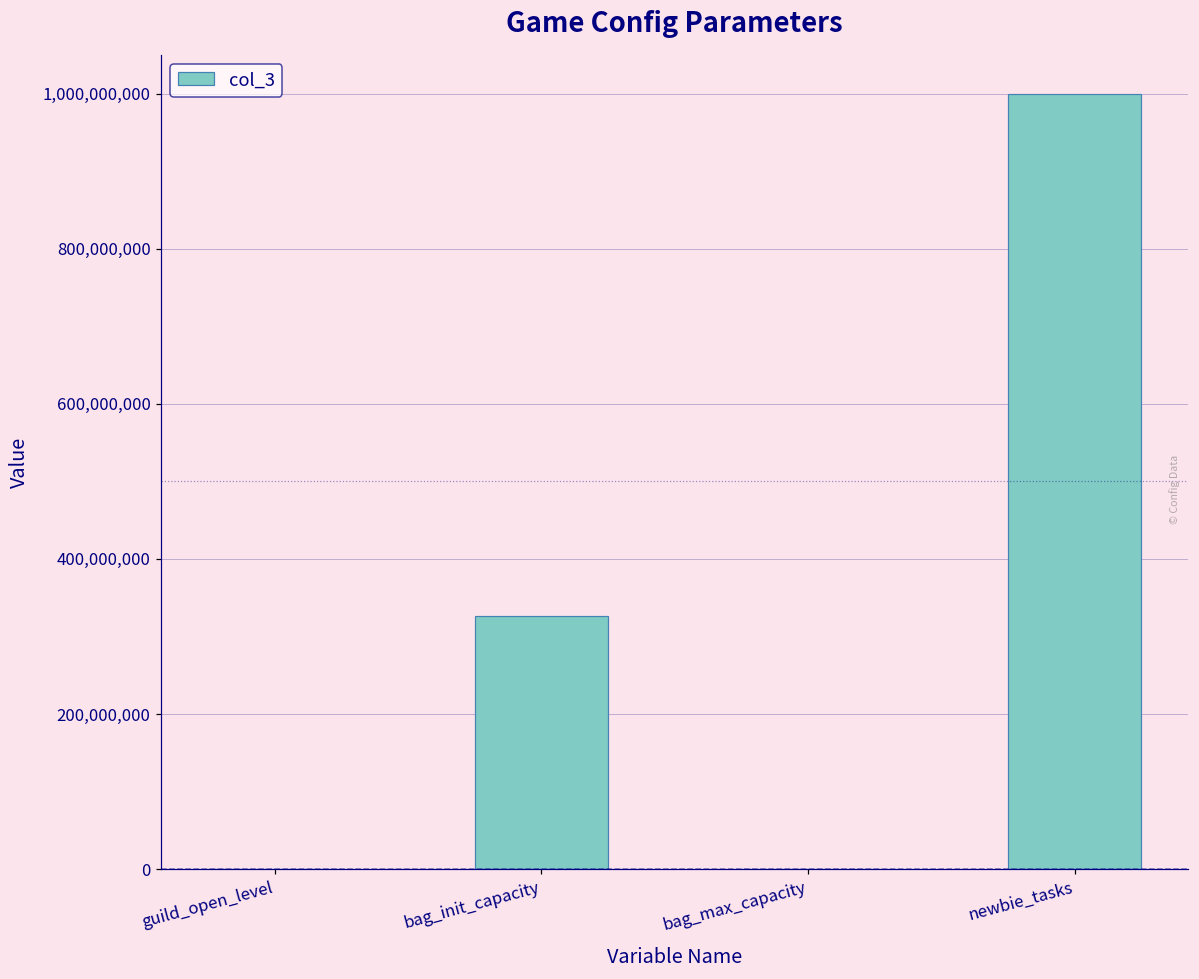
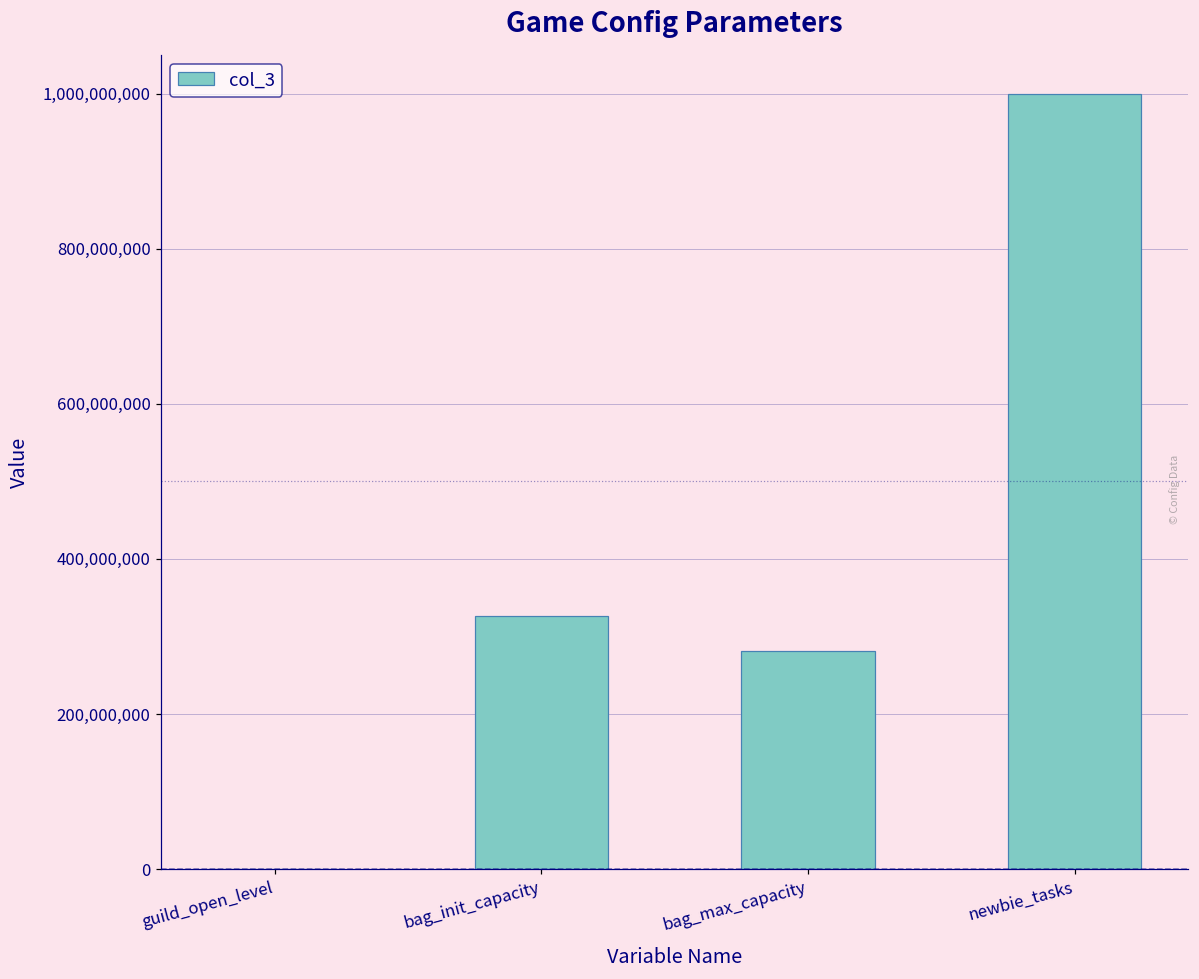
bag_max_capacity: 0 -> 280,000,000
